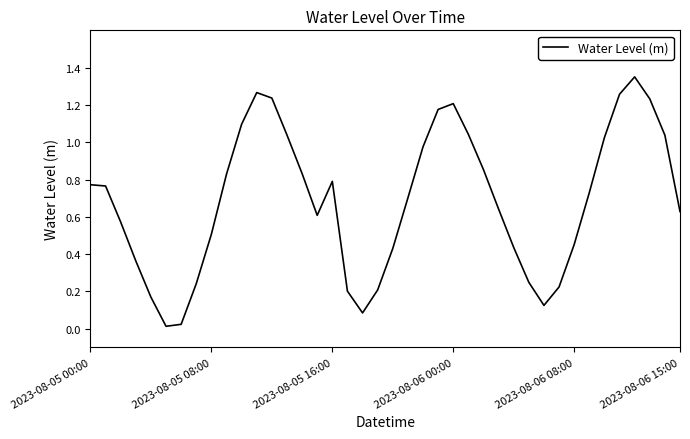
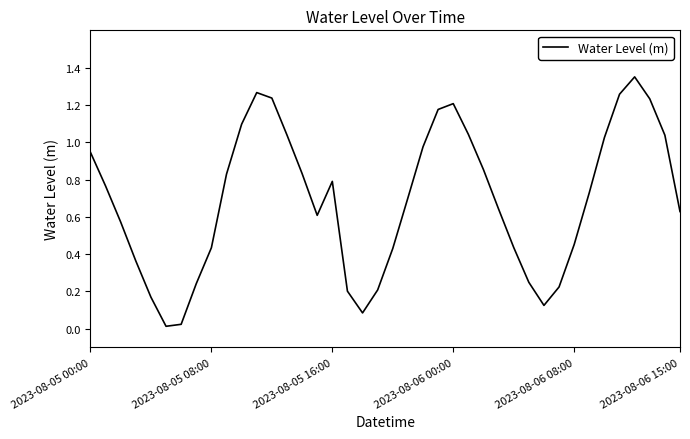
2023-08-05 00:00: 0.77 -> 0.95
2023-08-05 08:00: 0.51 -> 0.43
